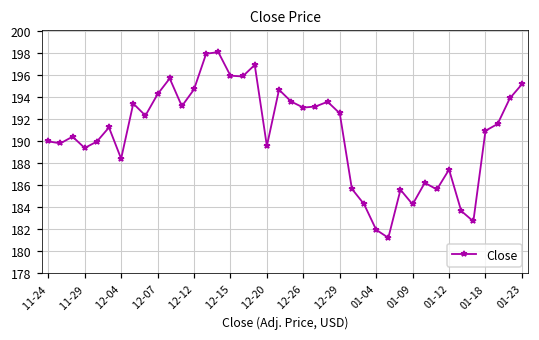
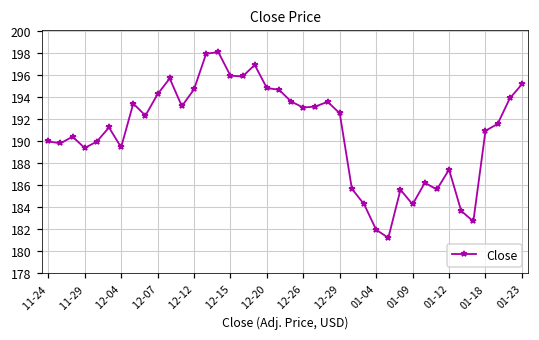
12-04: 188 -> 189
12-20: 190 -> 195
